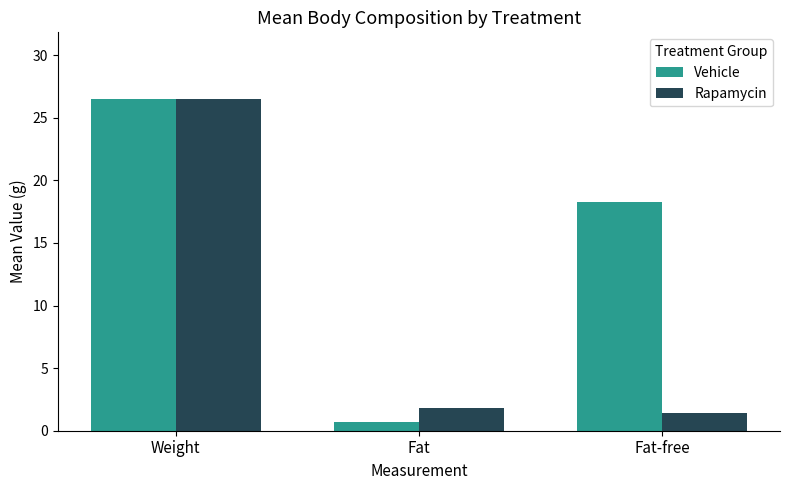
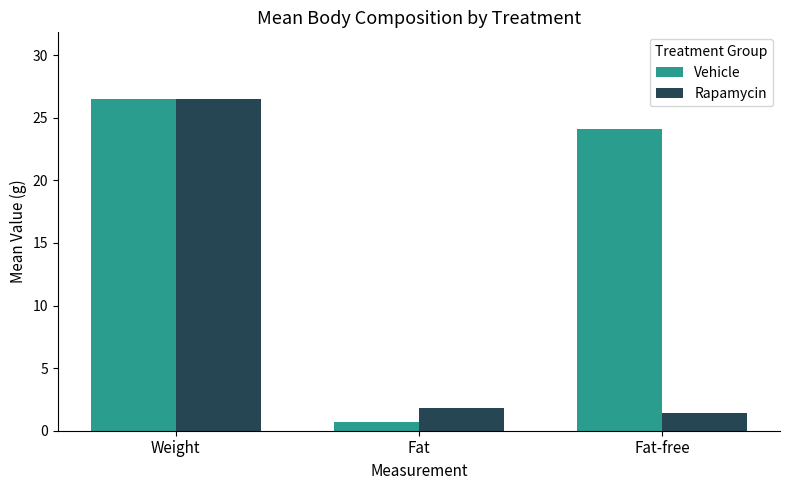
Vehicle, Fat-free: 18.3 -> 24.1
